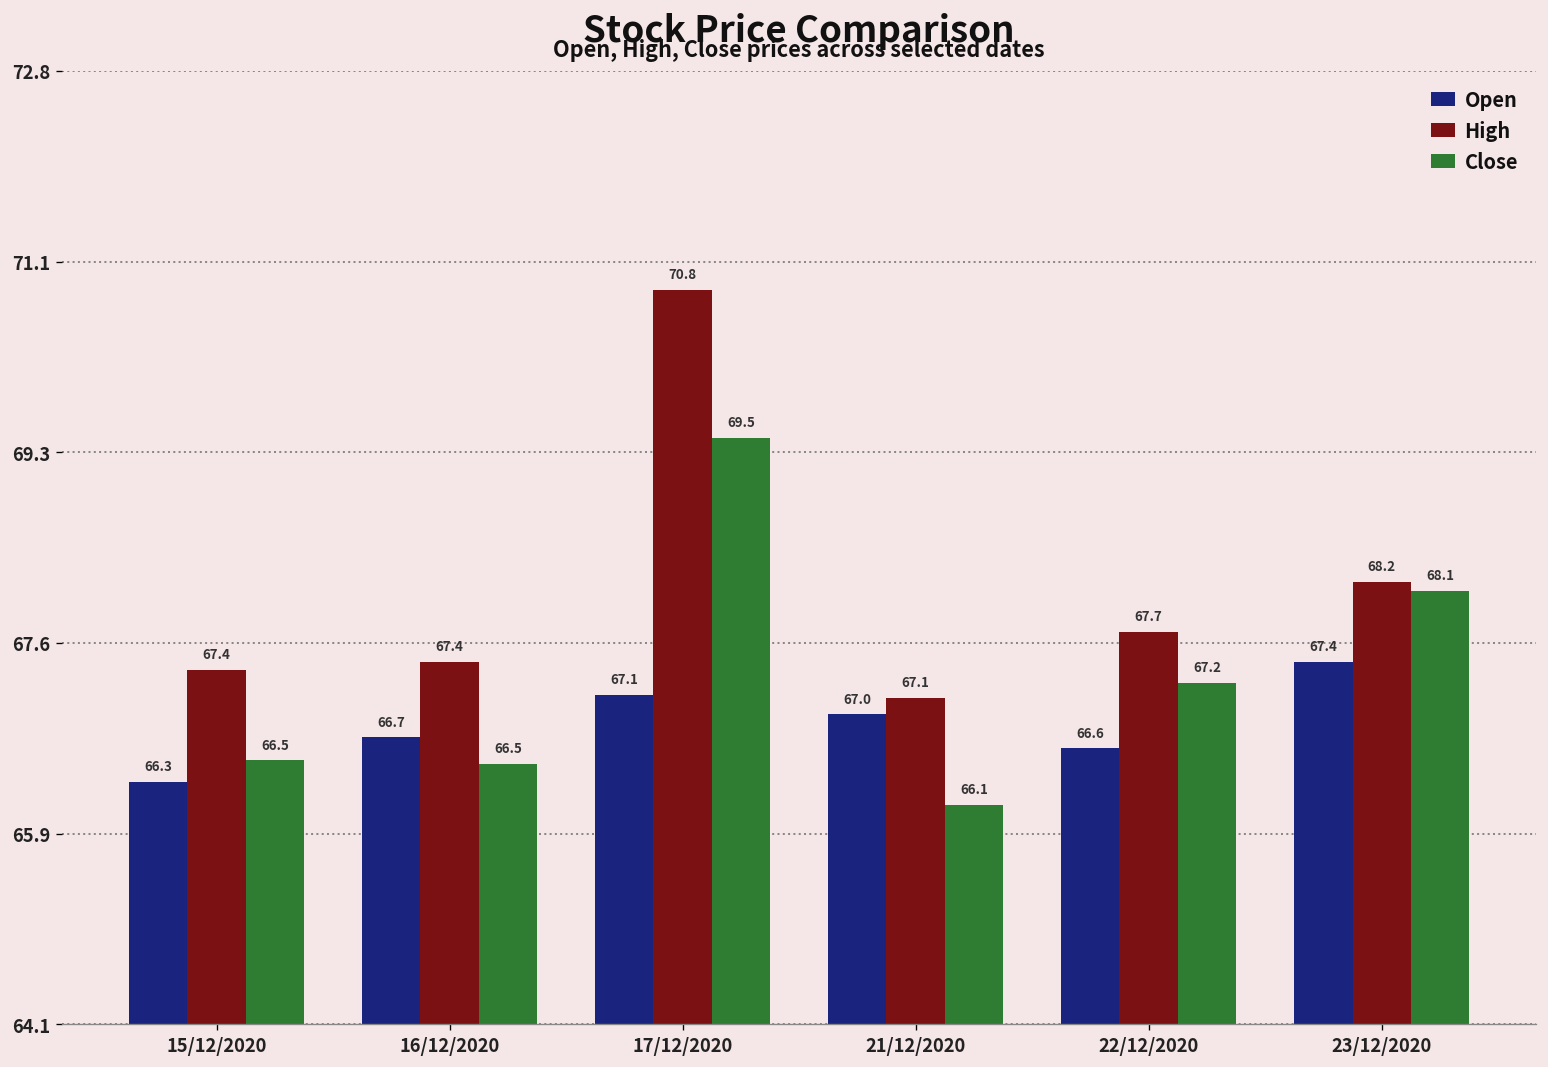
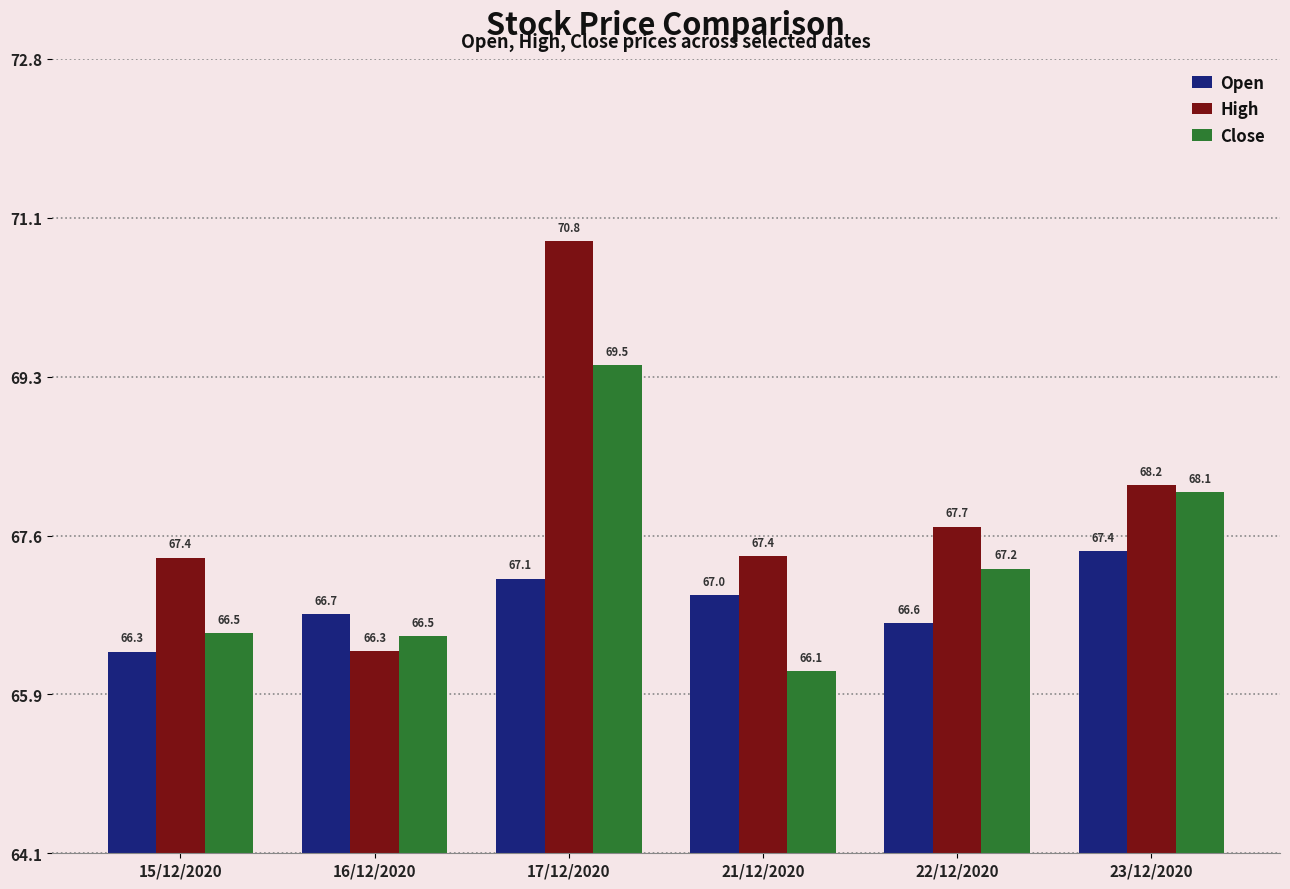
High, 16/12/2020: 67.4 -> 66.3
High, 21/12/2020: 67.1 -> 67.4
